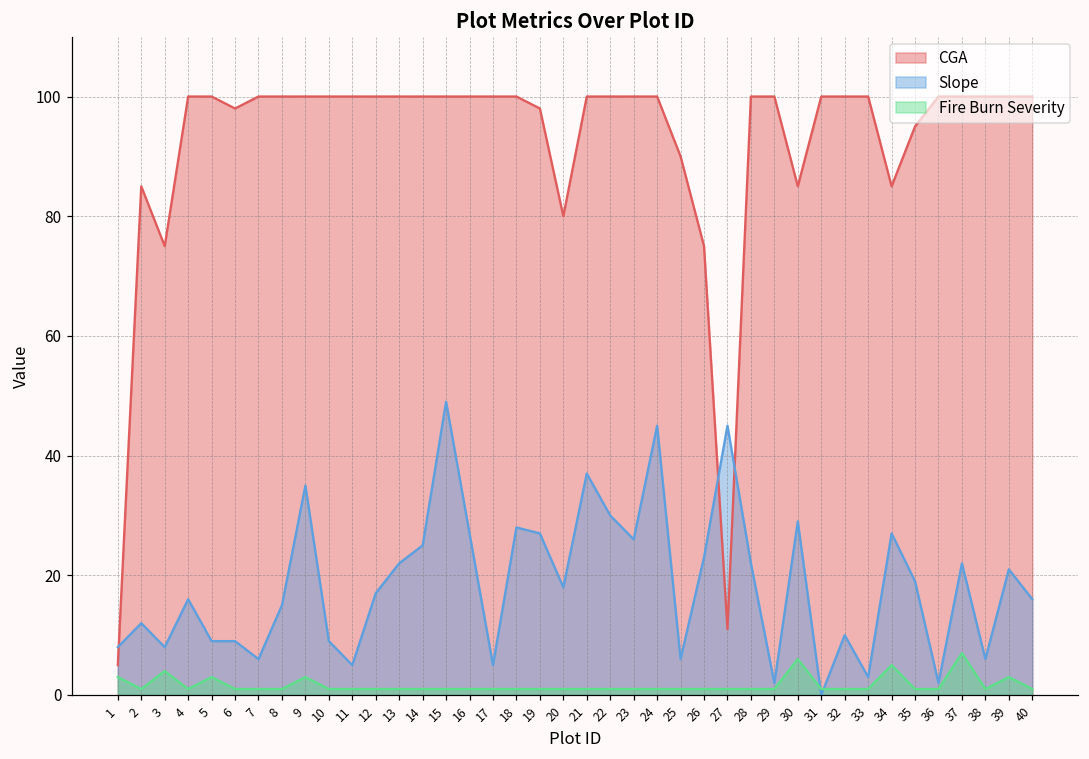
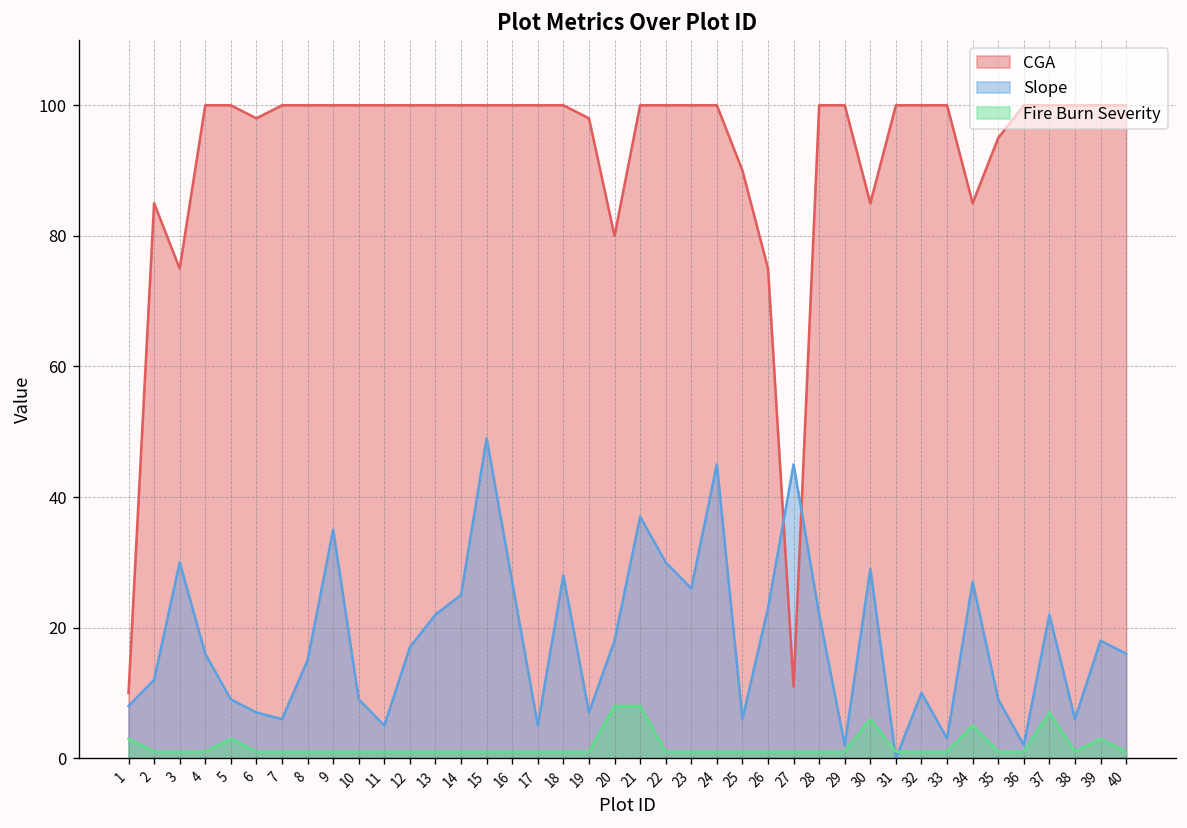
CGA, 1: 5 -> 10
Slope, 3: 8 -> 30
Fire Burn Severity, 3: 4 -> 1
Slope, 6: 9 -> 7
Fire Burn Severity, 9: 3 -> 1
Slope, 19: 27 -> 7
Fire Burn Severity, 20: 1 -> 8
Fire Burn Severity, 21: 1 -> 8
Slope, 35: 19 -> 9
Slope, 39: 21 -> 18
